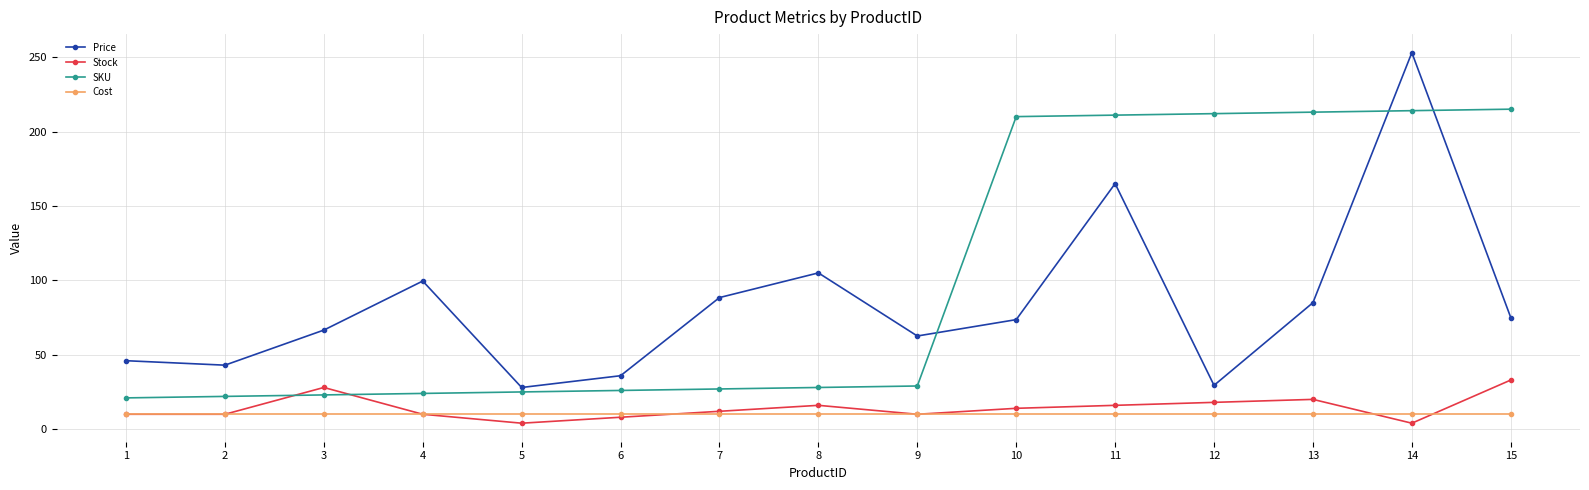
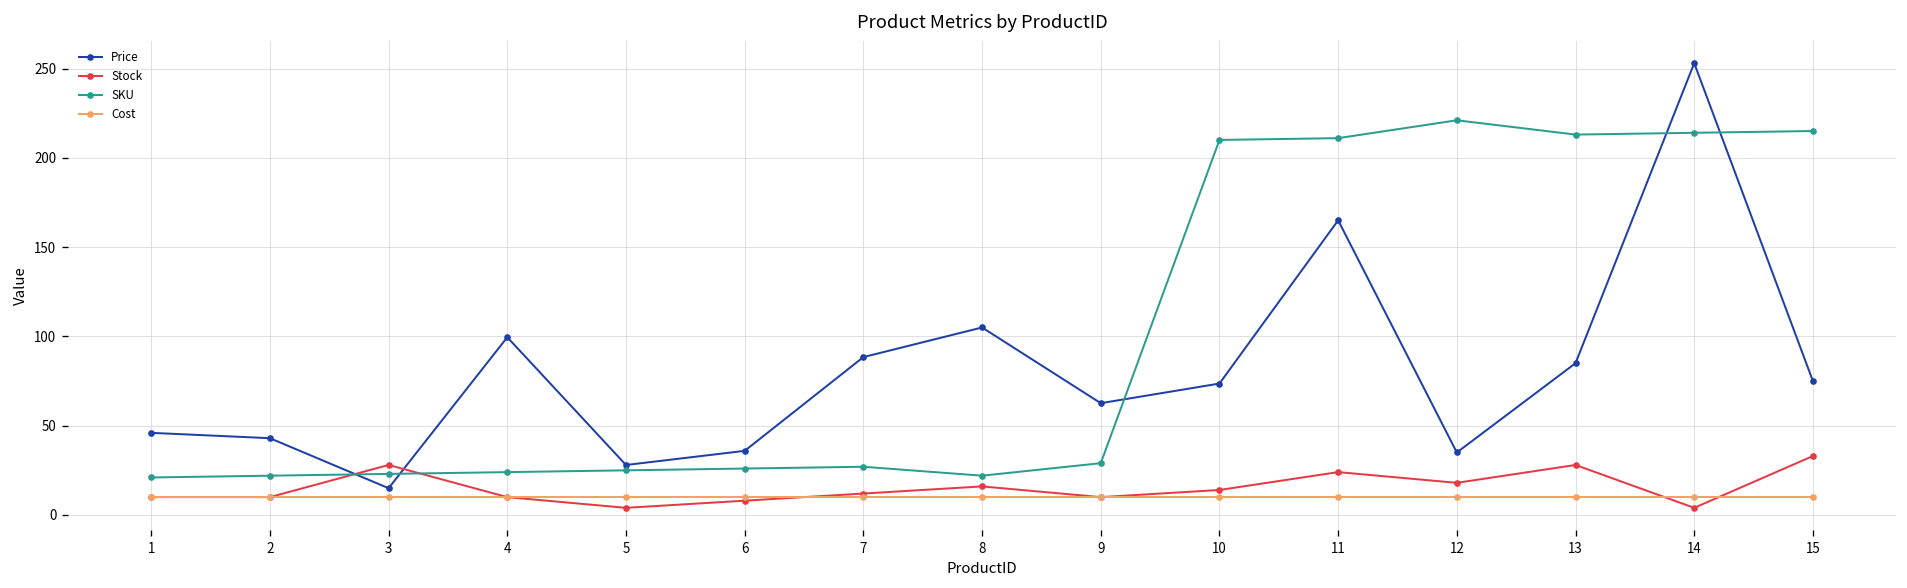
Price, 3: 67 -> 15
SKU, 8: 28 -> 22
Stock, 11: 16 -> 24
Price, 12: 29 -> 35
SKU, 12: 212 -> 221
Stock, 13: 20 -> 28
